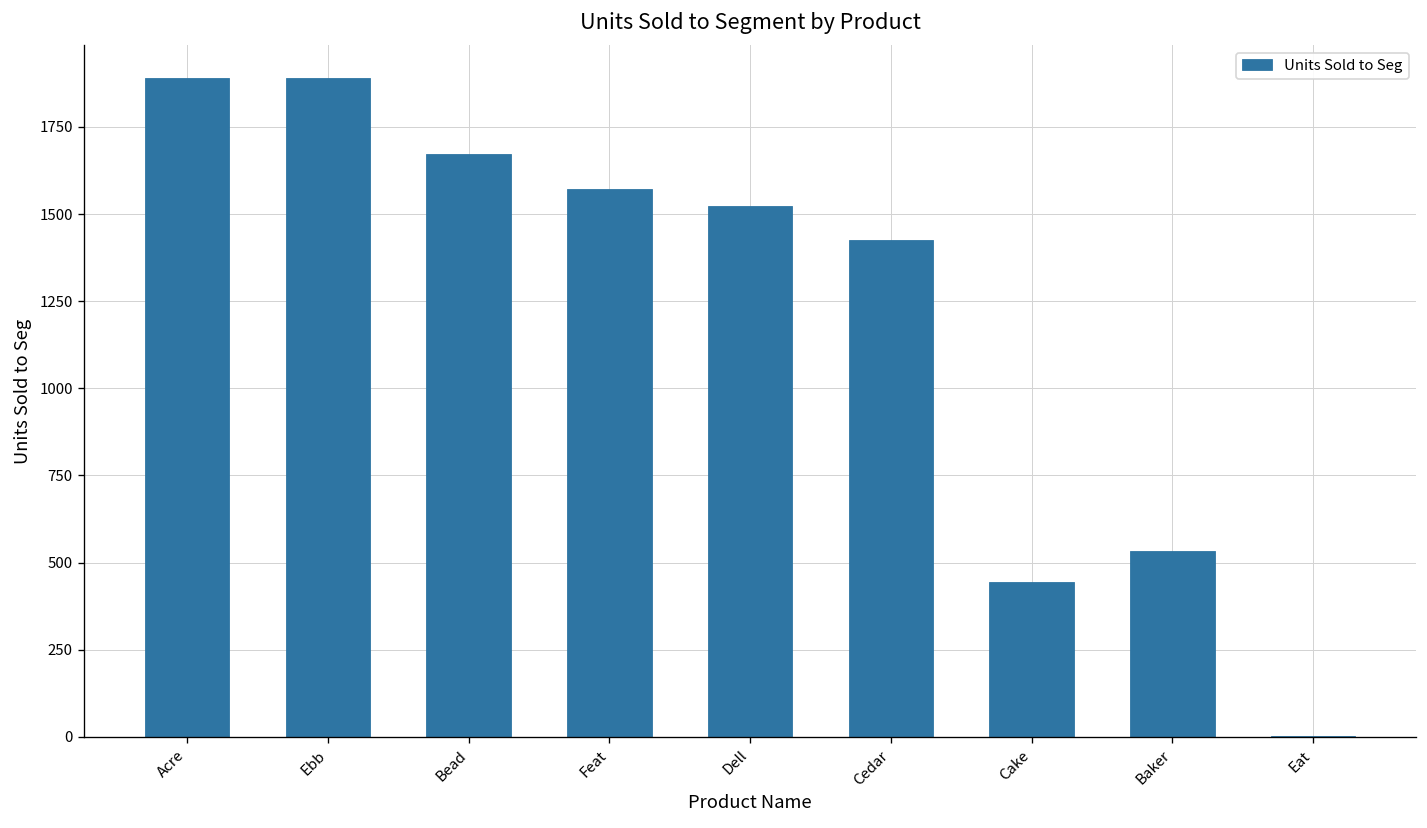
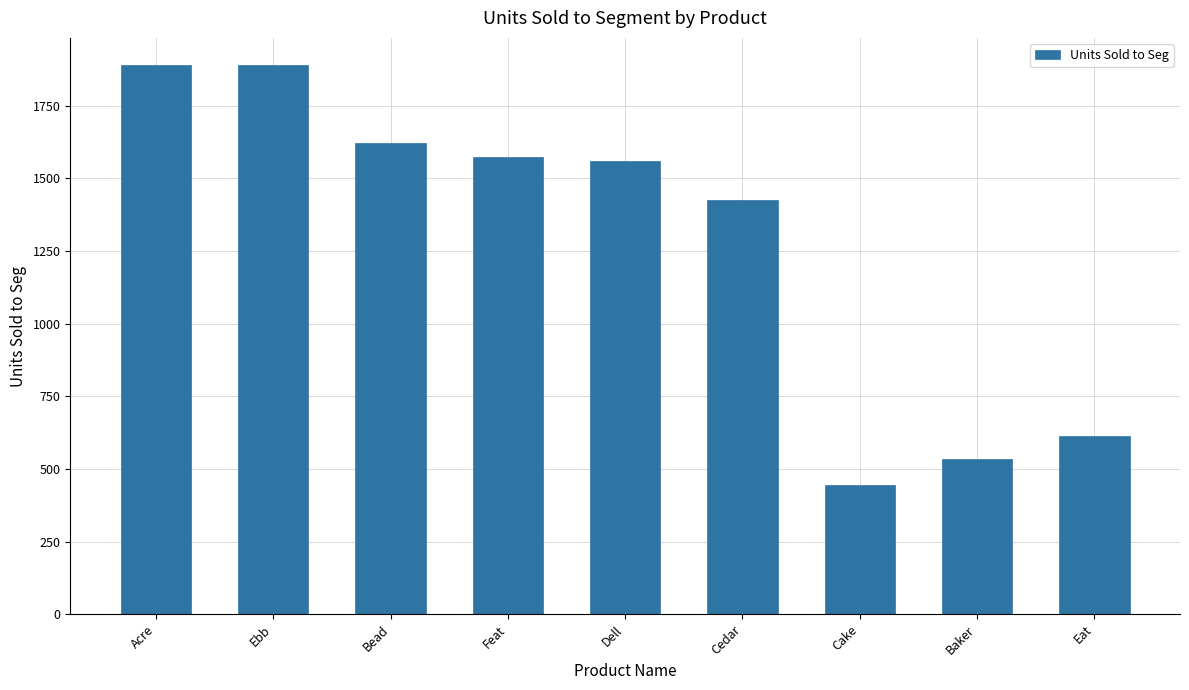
Bead: 1670 -> 1620
Dell: 1520 -> 1560
Eat: 0 -> 610
